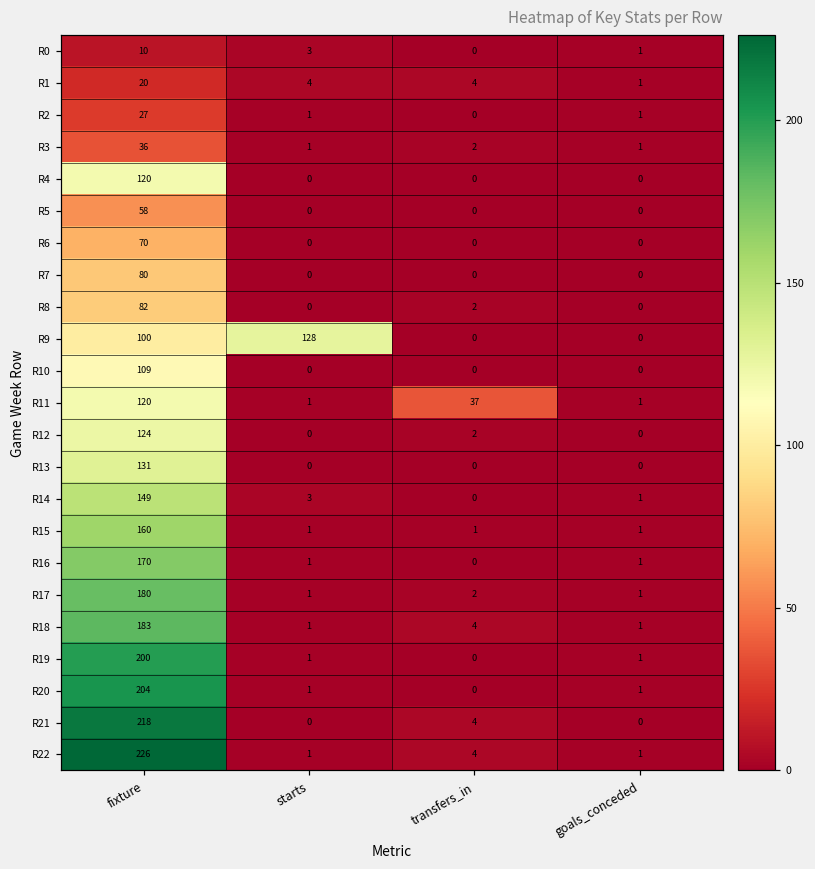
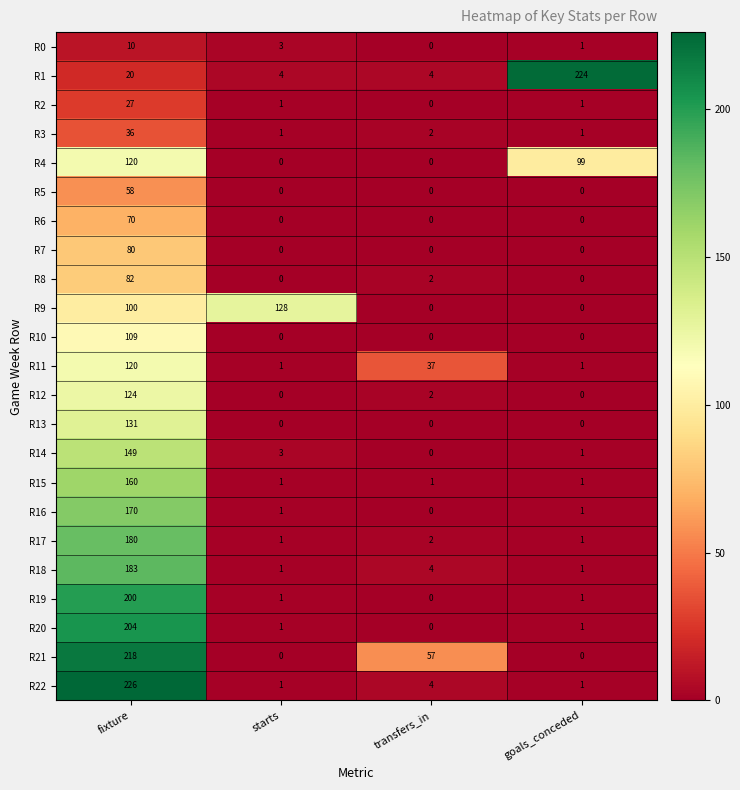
R1, goals_conceded: 1 -> 224
R4, goals_conceded: 0 -> 99
R21, transfers_in: 4 -> 57
